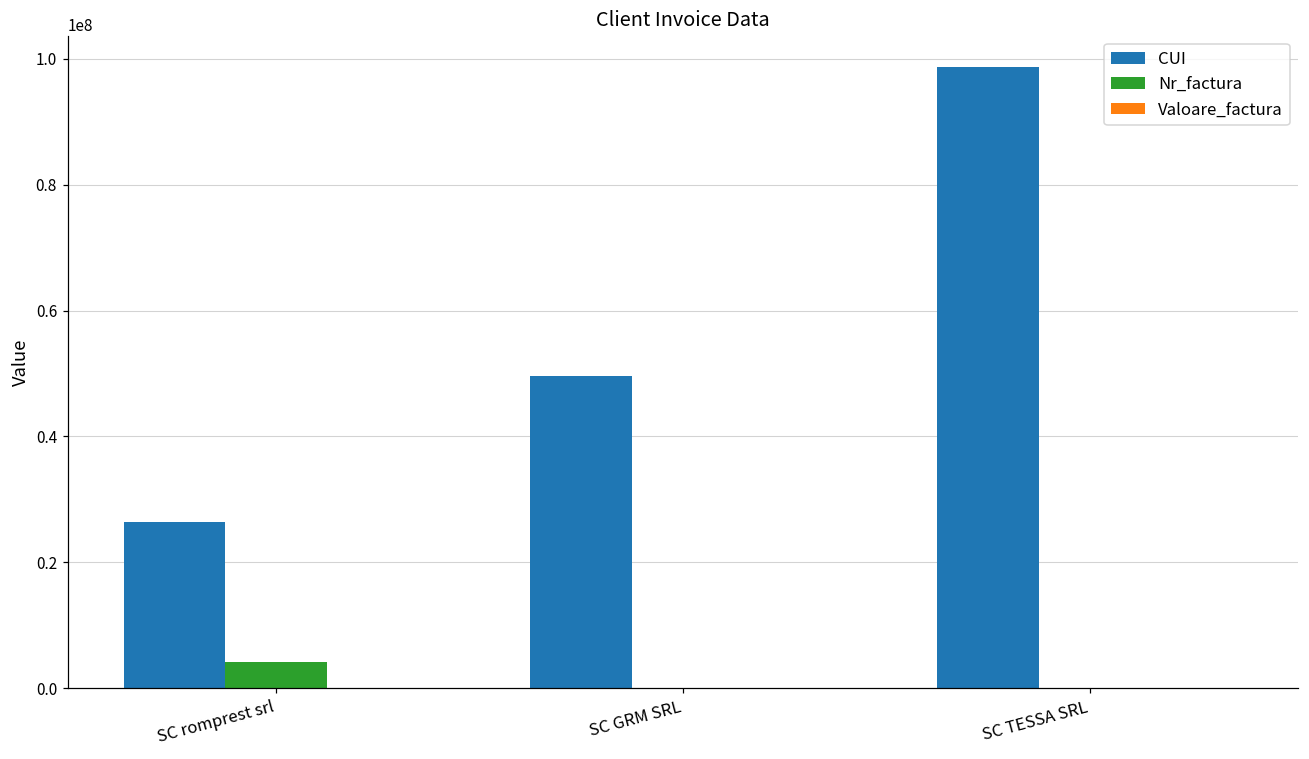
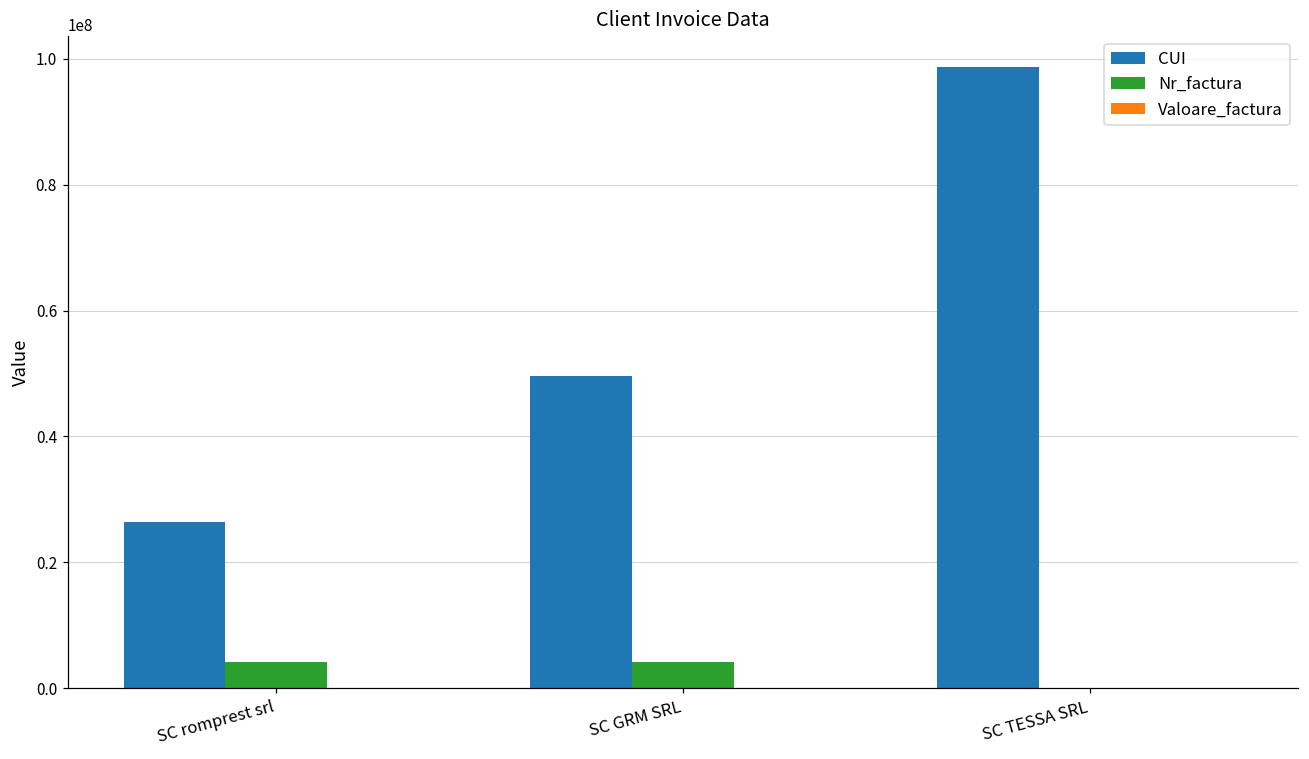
Nr_factura, SC GRM SRL: 0 -> 4000000
